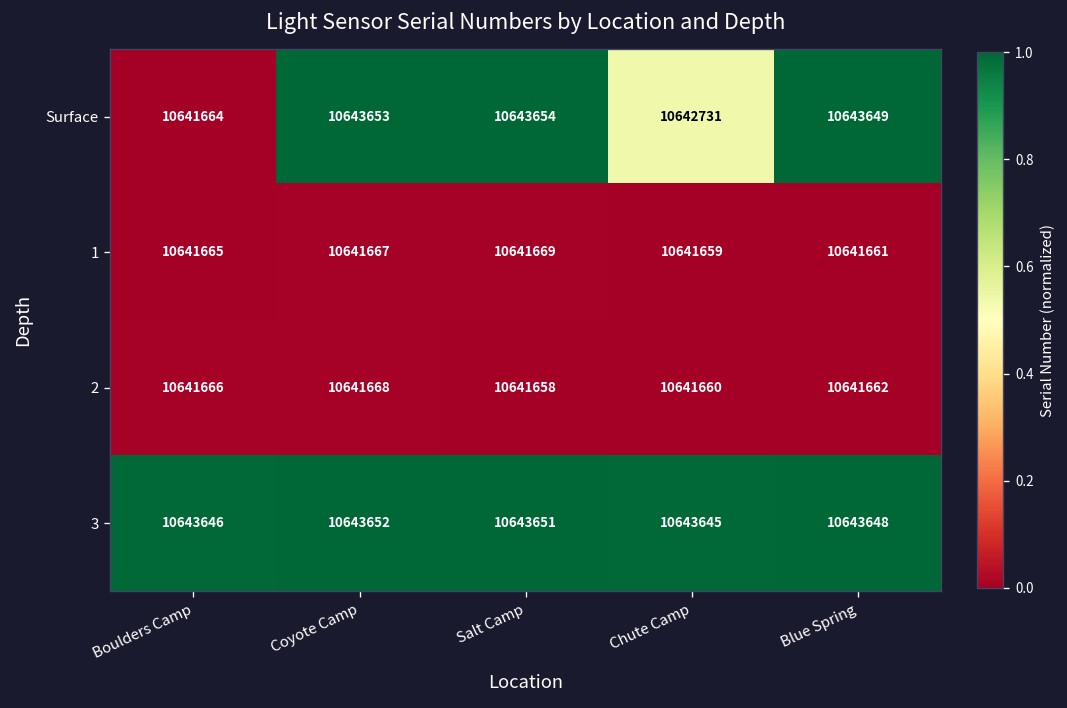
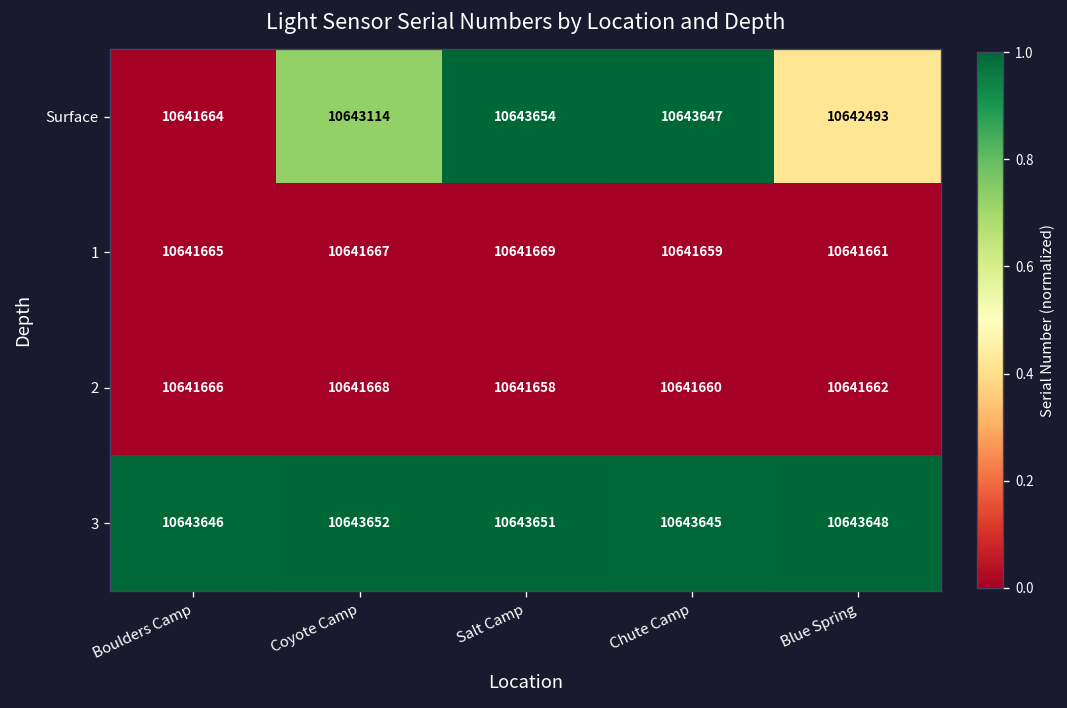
Surface, Coyote Camp: 10643653 -> 10643114
Surface, Chute Camp: 10642731 -> 10643647
Surface, Blue Spring: 10643649 -> 10642493
